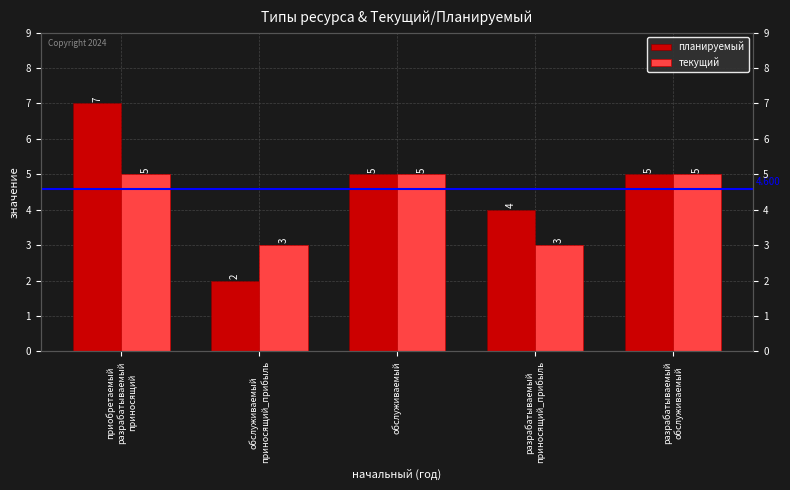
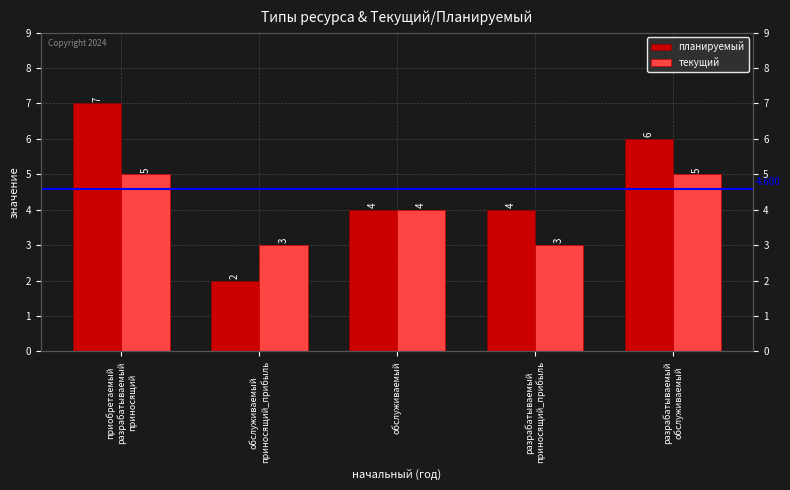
планируемый, обслуживаемый: 5 -> 4
текущий, обслуживаемый: 5 -> 4
планируемый, разрабатываемый обслуживаемый: 5 -> 6
